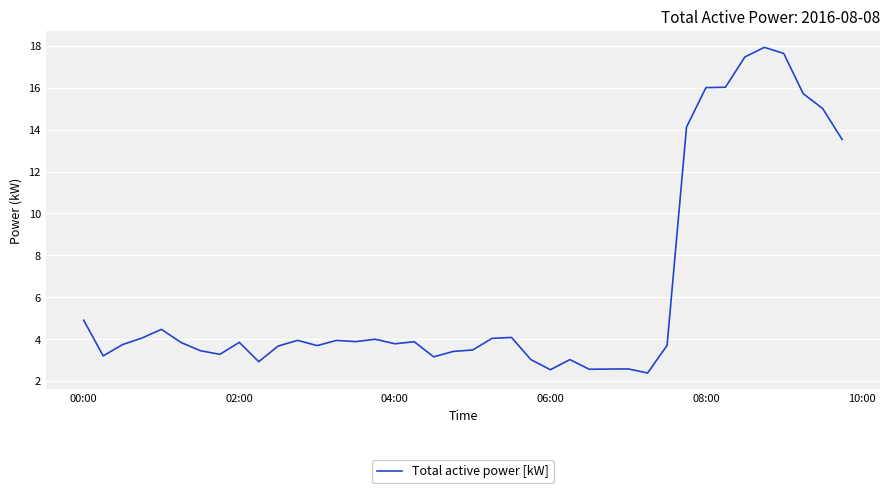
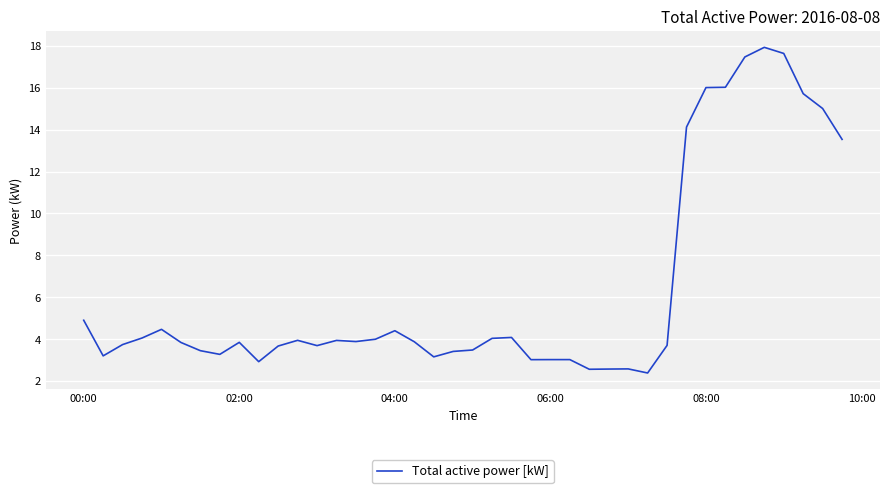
04:00: 3.8 -> 4.4
06:00: 2.5 -> 3.0
